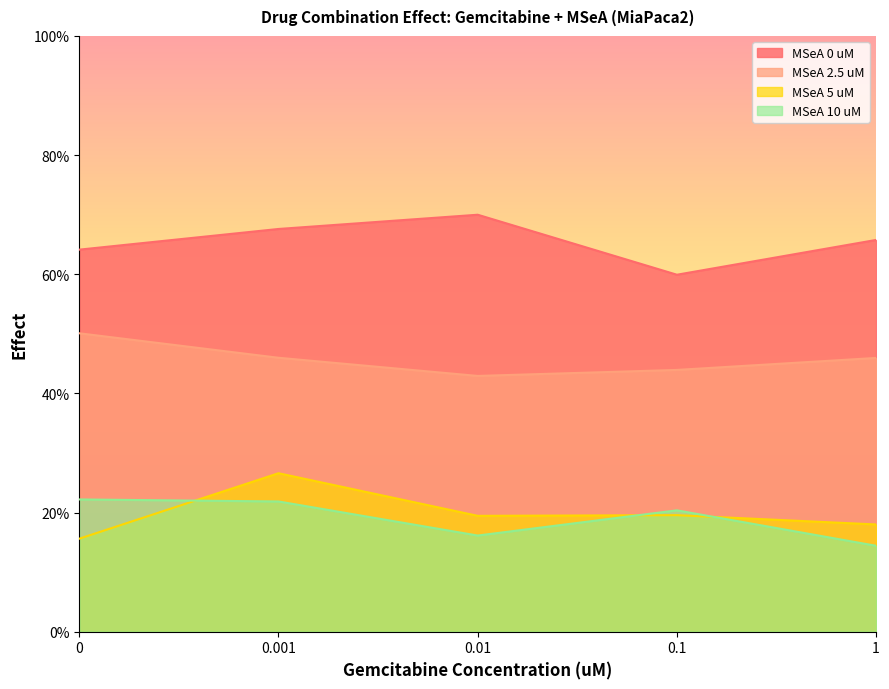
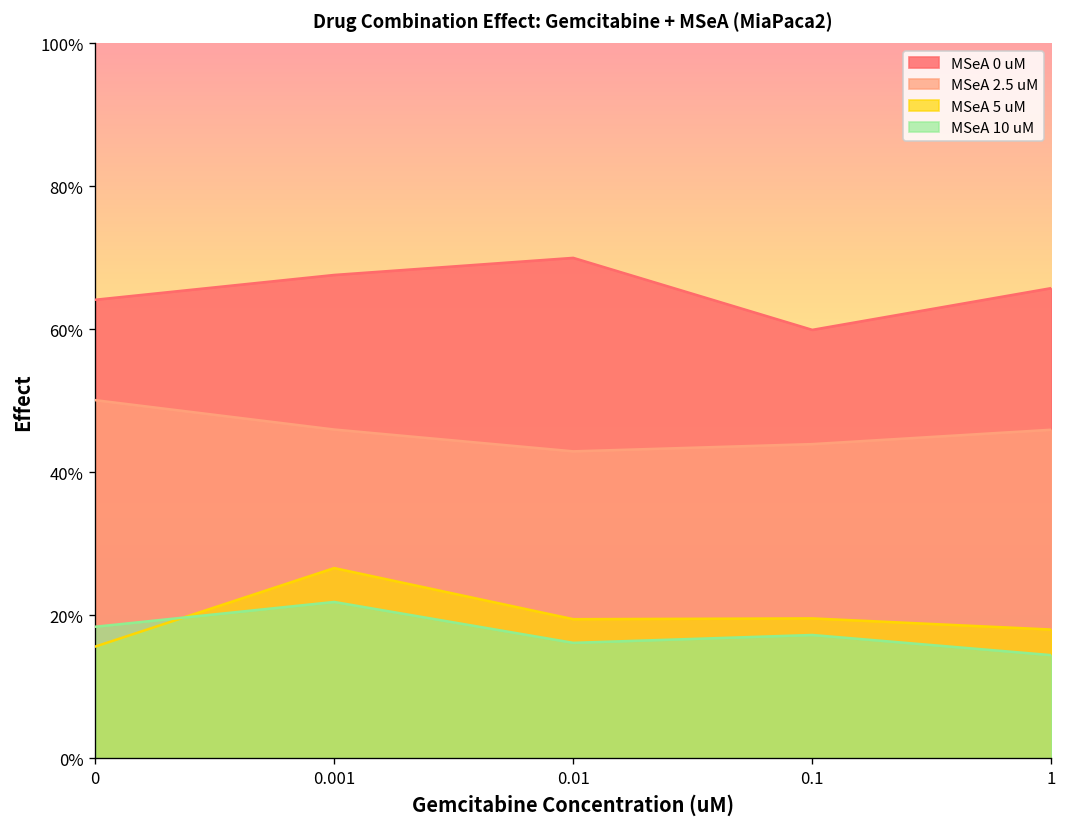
MSeA 10 uM, 0: 22% -> 18%
MSeA 10 uM, 0.1: 20% -> 17%
